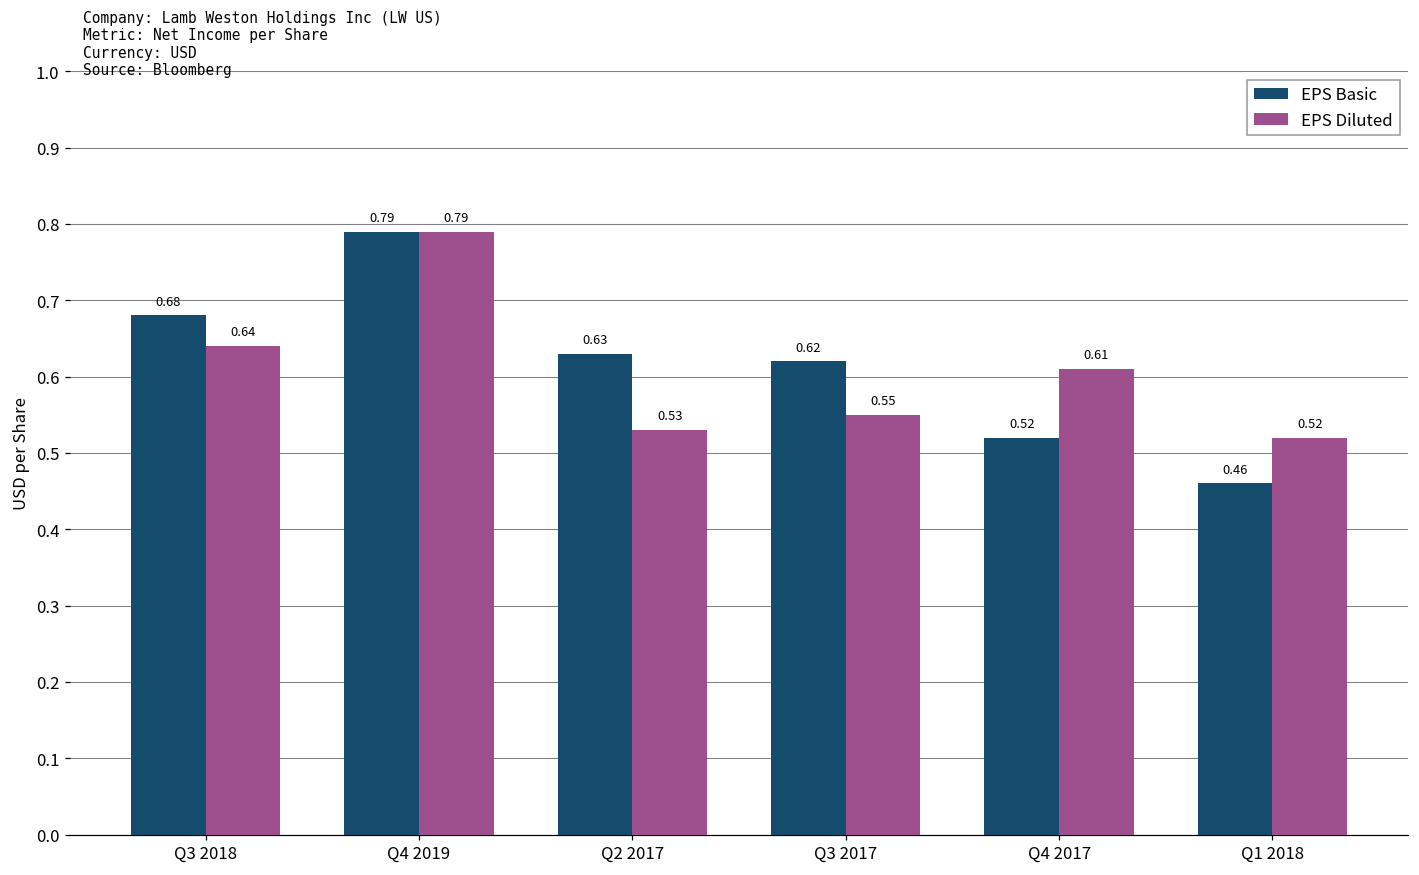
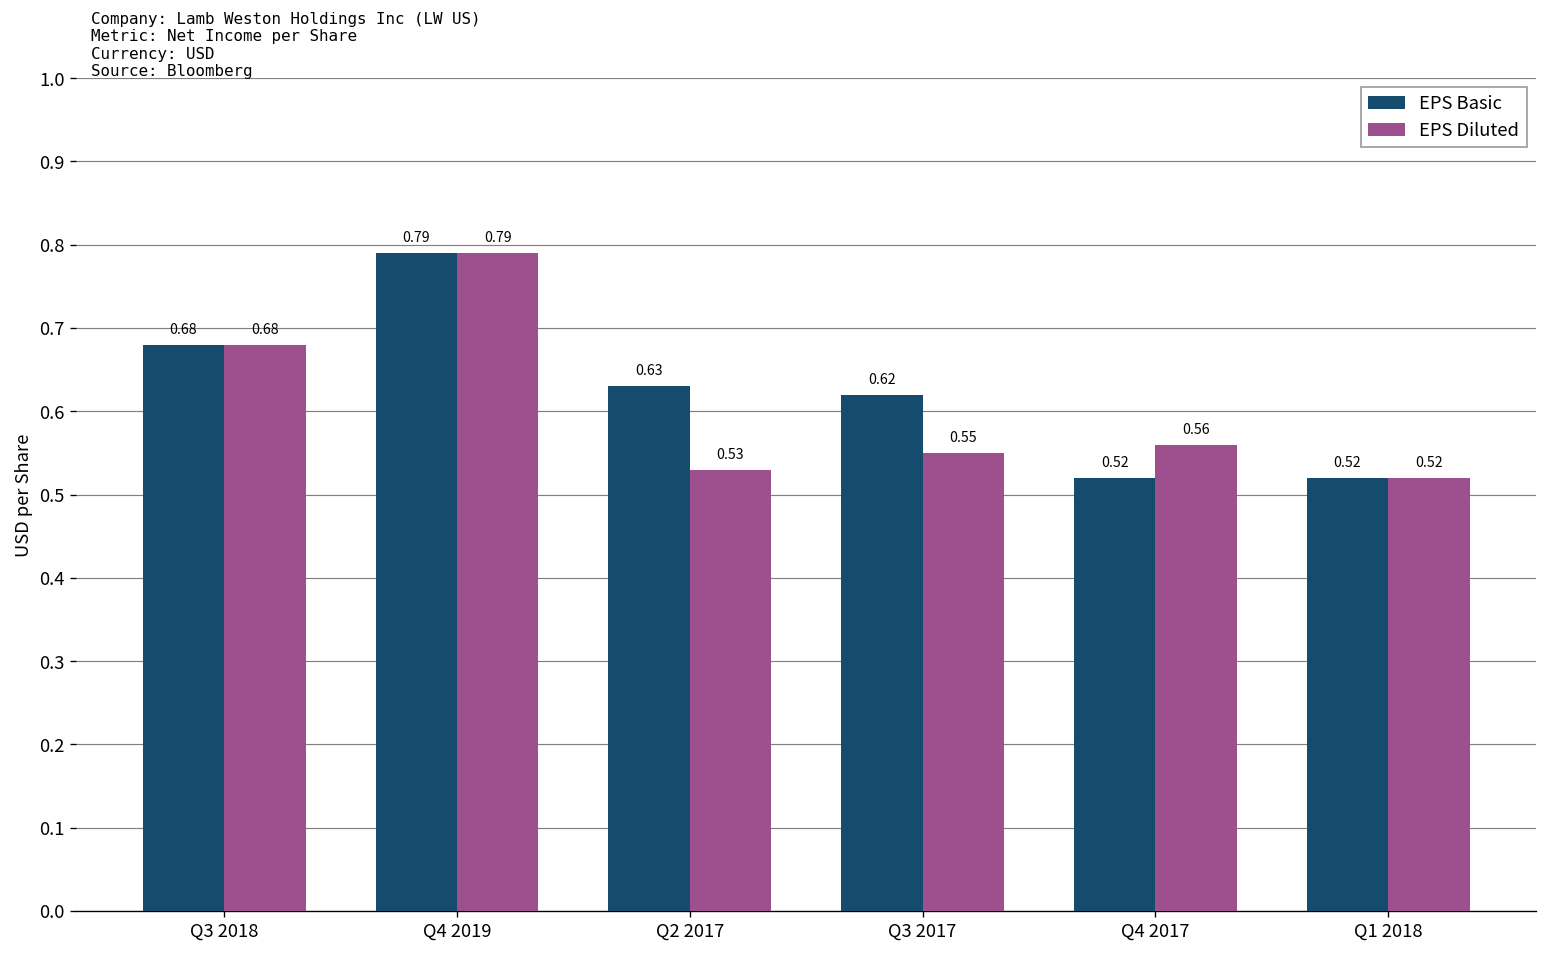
EPS Diluted, Q3 2018: 0.64 -> 0.68
EPS Diluted, Q4 2017: 0.61 -> 0.56
EPS Basic, Q1 2018: 0.46 -> 0.52
